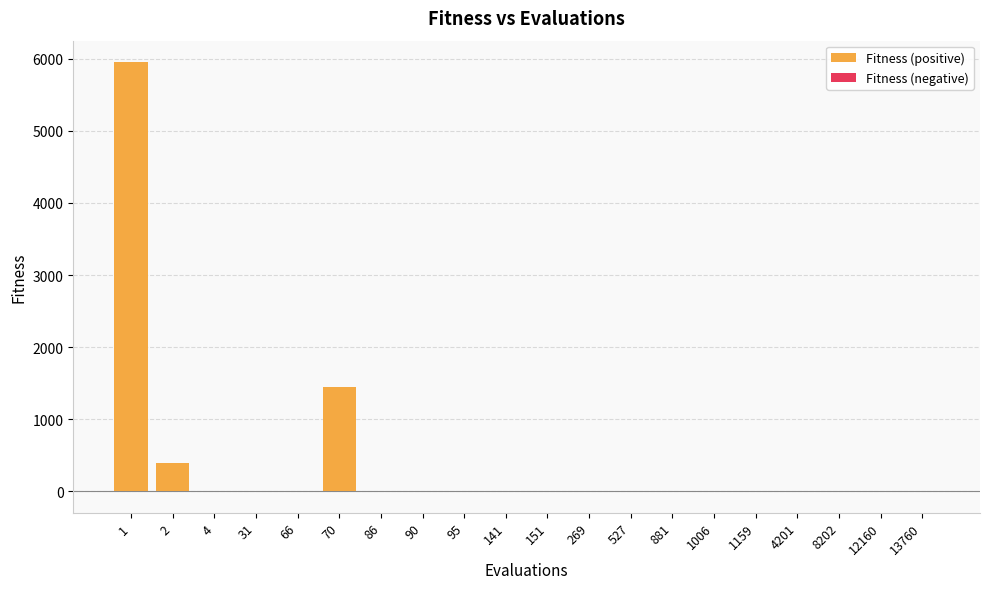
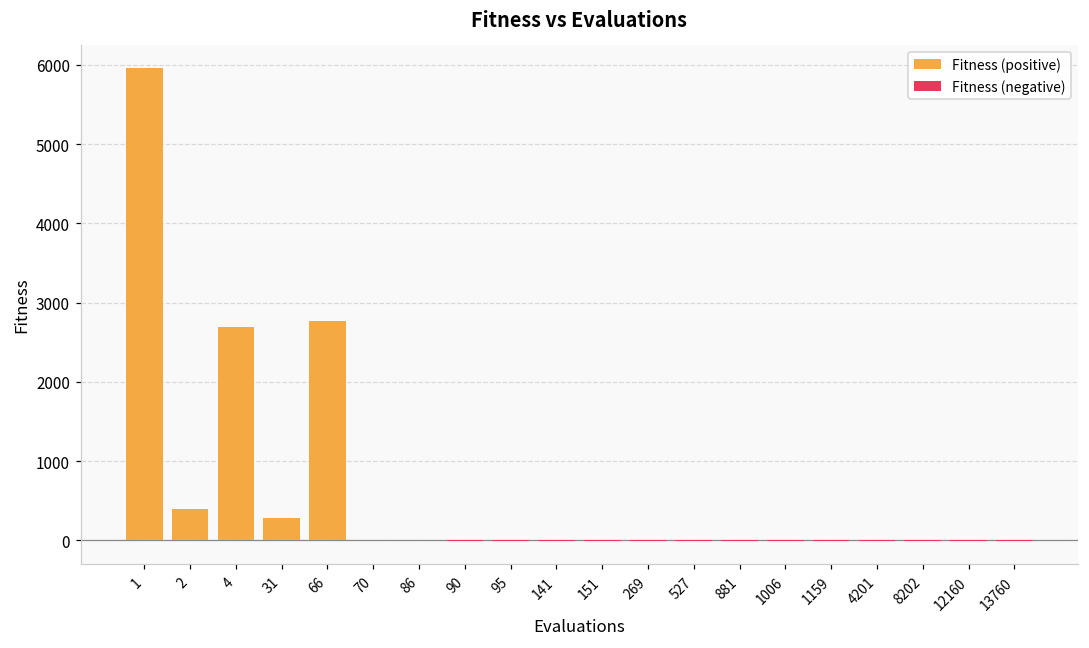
Fitness (positive), 4: 0 -> 2700
Fitness (positive), 31: 0 -> 300
Fitness (positive), 66: 0 -> 2800
Fitness (positive), 70: 1500 -> 0
